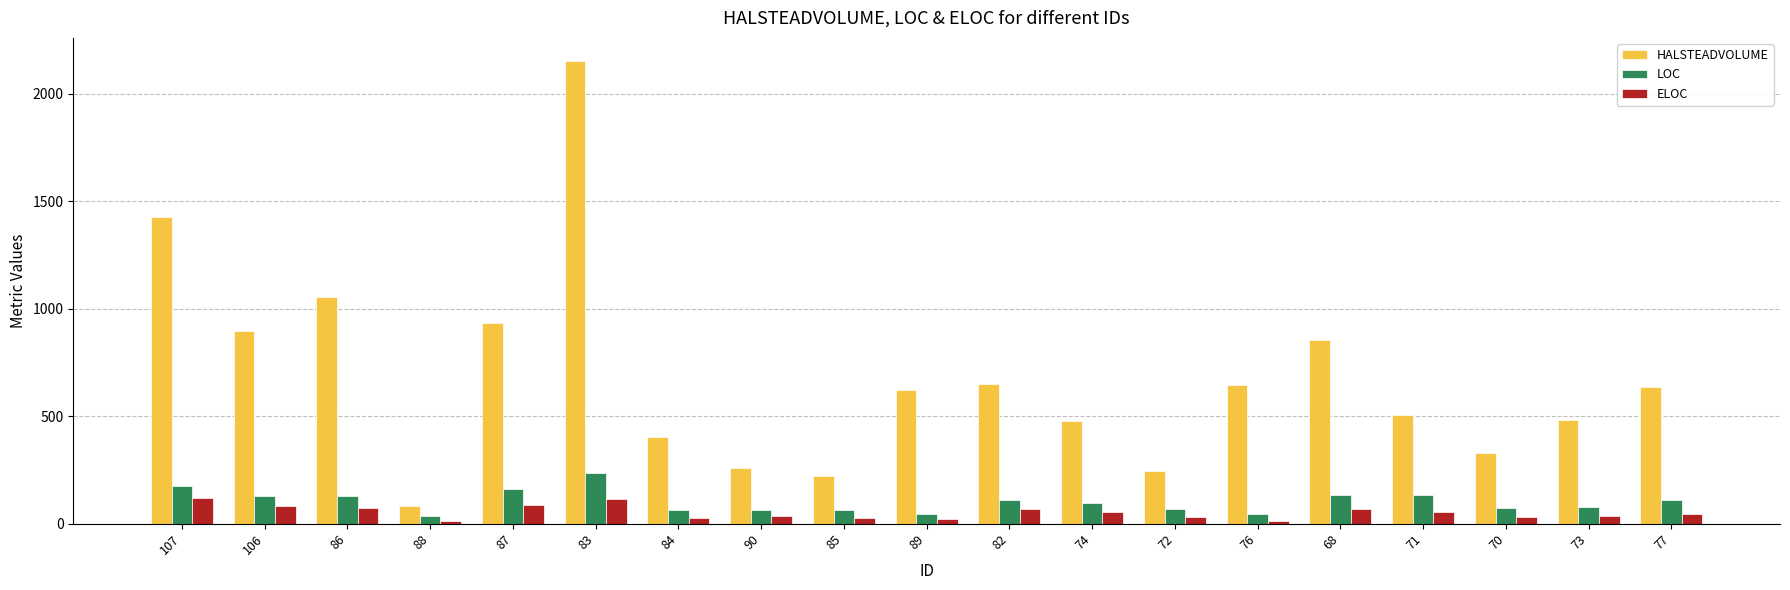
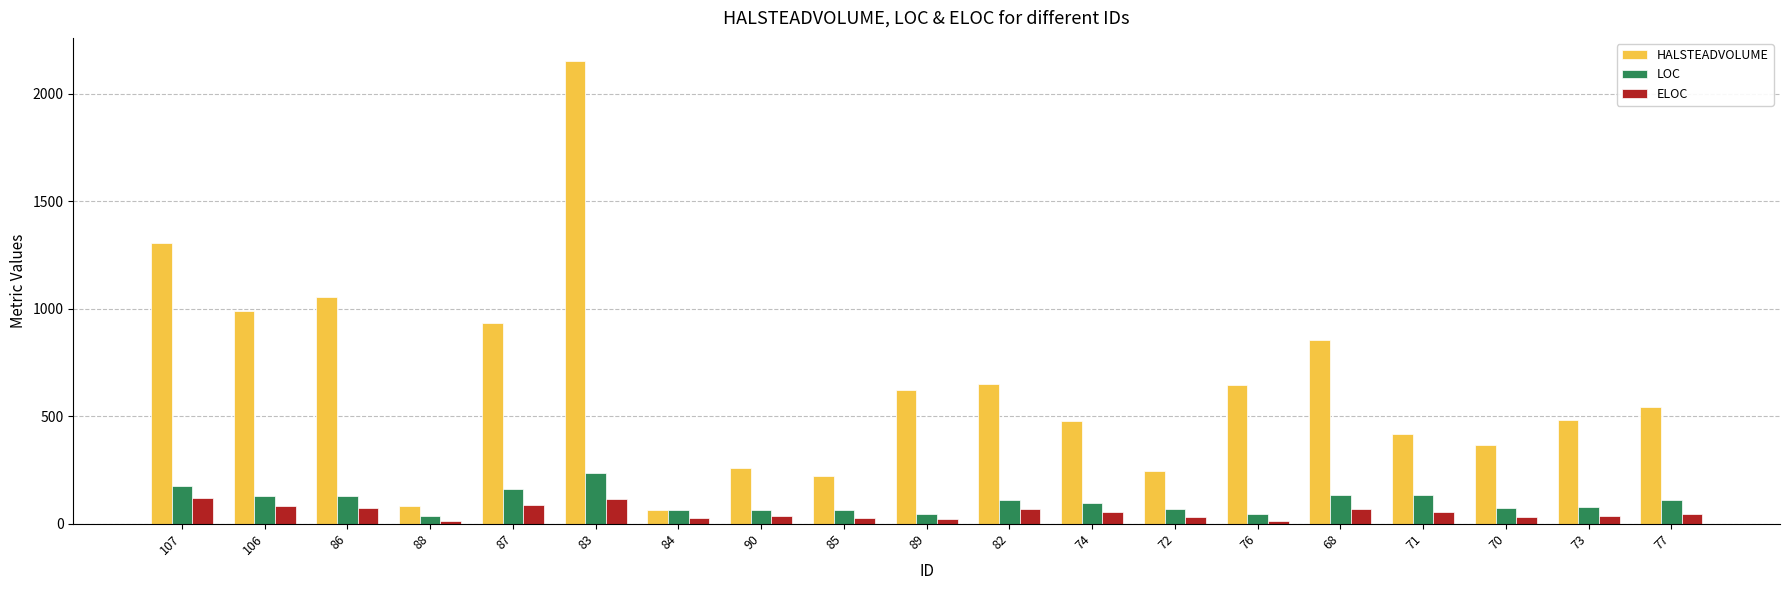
HALSTEADVOLUME, 107: 1420 -> 1310
HALSTEADVOLUME, 106: 900 -> 990
HALSTEADVOLUME, 84: 410 -> 70
HALSTEADVOLUME, 71: 500 -> 420
HALSTEADVOLUME, 70: 330 -> 370
HALSTEADVOLUME, 77: 640 -> 540
